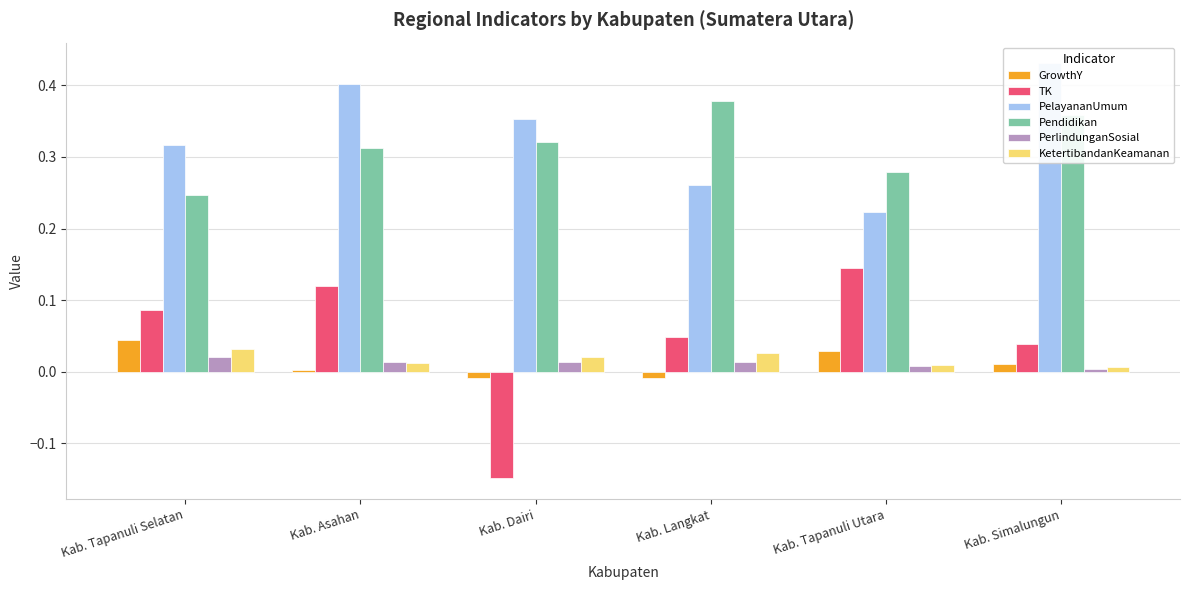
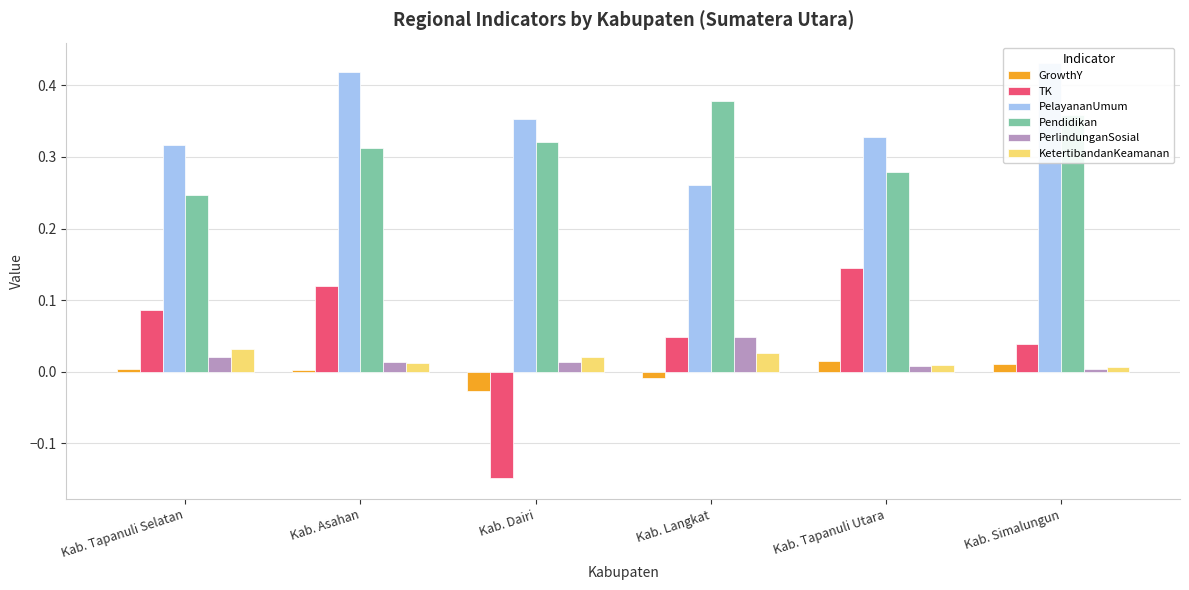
GrowthY, Kab. Tapanuli Selatan: 0.04 -> 0.00
PelayananUmum, Kab. Asahan: 0.40 -> 0.42
GrowthY, Kab. Dairi: -0.01 -> -0.03
PerlindunganSosial, Kab. Langkat: 0.01 -> 0.05
GrowthY, Kab. Tapanuli Utara: 0.03 -> 0.01
PelayananUmum, Kab. Tapanuli Utara: 0.22 -> 0.33
